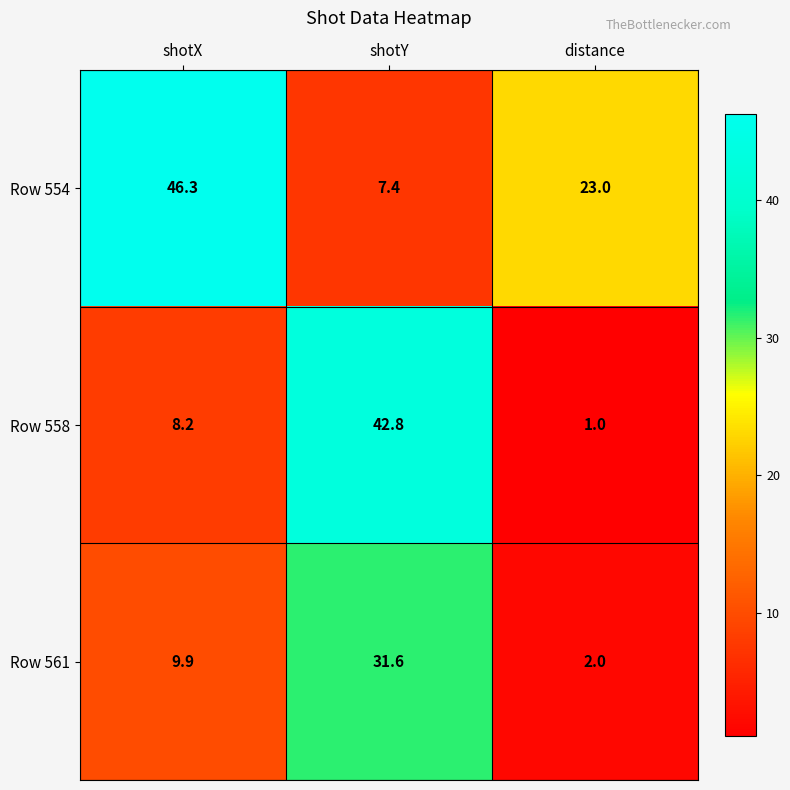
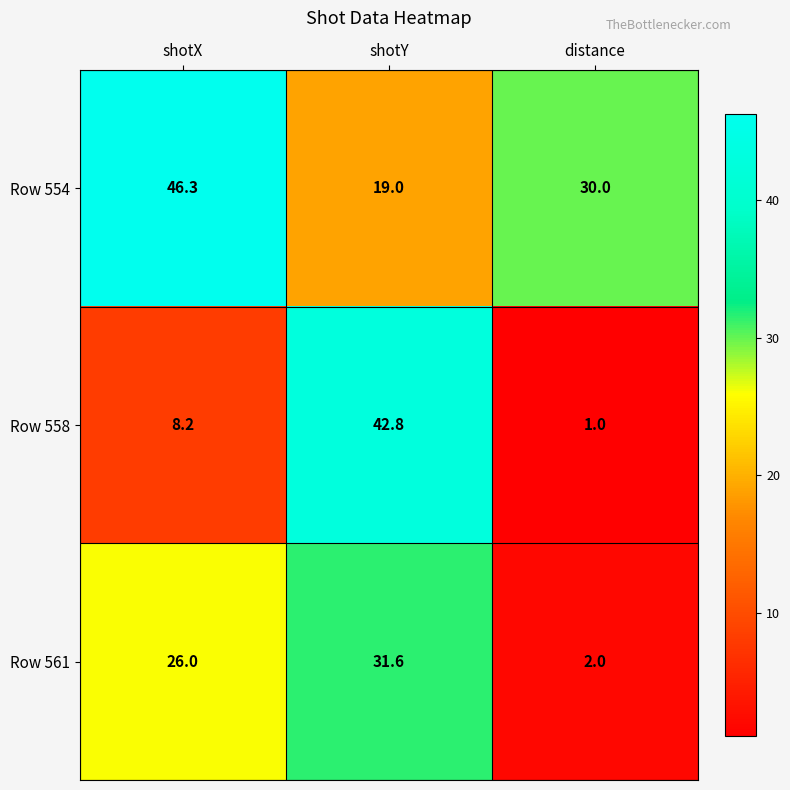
Row 554, shotY: 7.4 -> 19.0
Row 554, distance: 23.0 -> 30.0
Row 561, shotX: 9.9 -> 26.0
